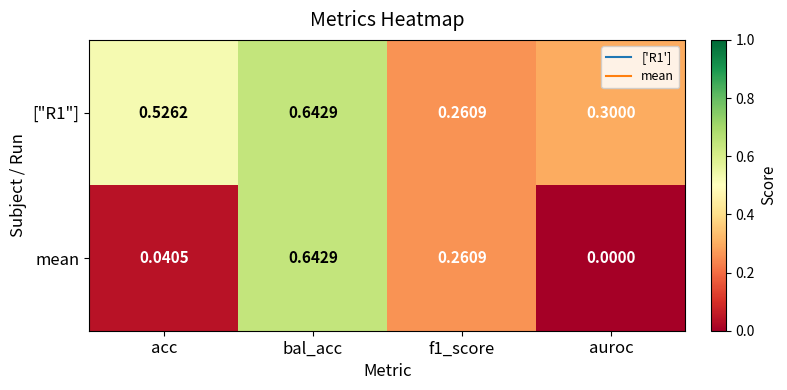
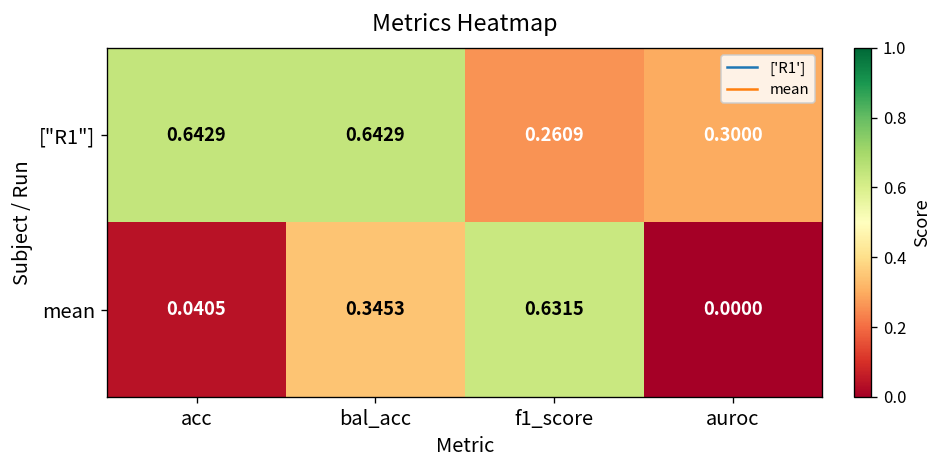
["R1"], acc: 0.5262 -> 0.6429
mean, bal_acc: 0.6429 -> 0.3453
mean, f1_score: 0.2609 -> 0.6315
